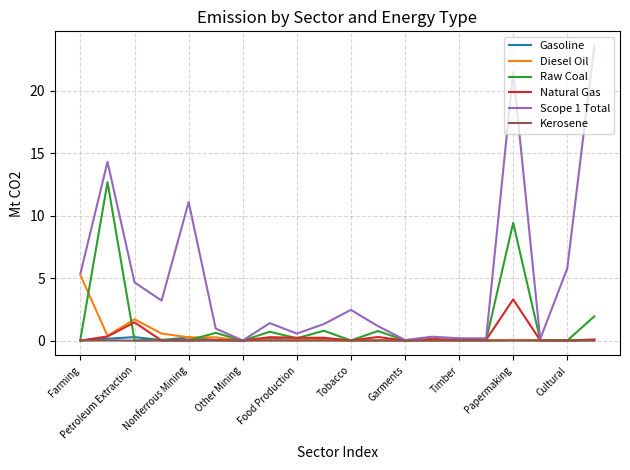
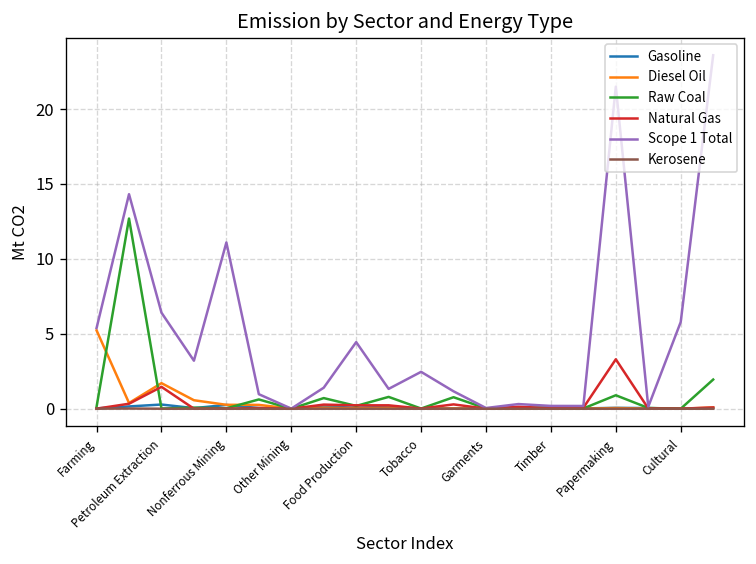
Scope 1 Total, Petroleum Extraction: 4.7 -> 6.4
Scope 1 Total, Food Production: 0.6 -> 4.4
Raw Coal, Papermaking: 9.4 -> 0.9
